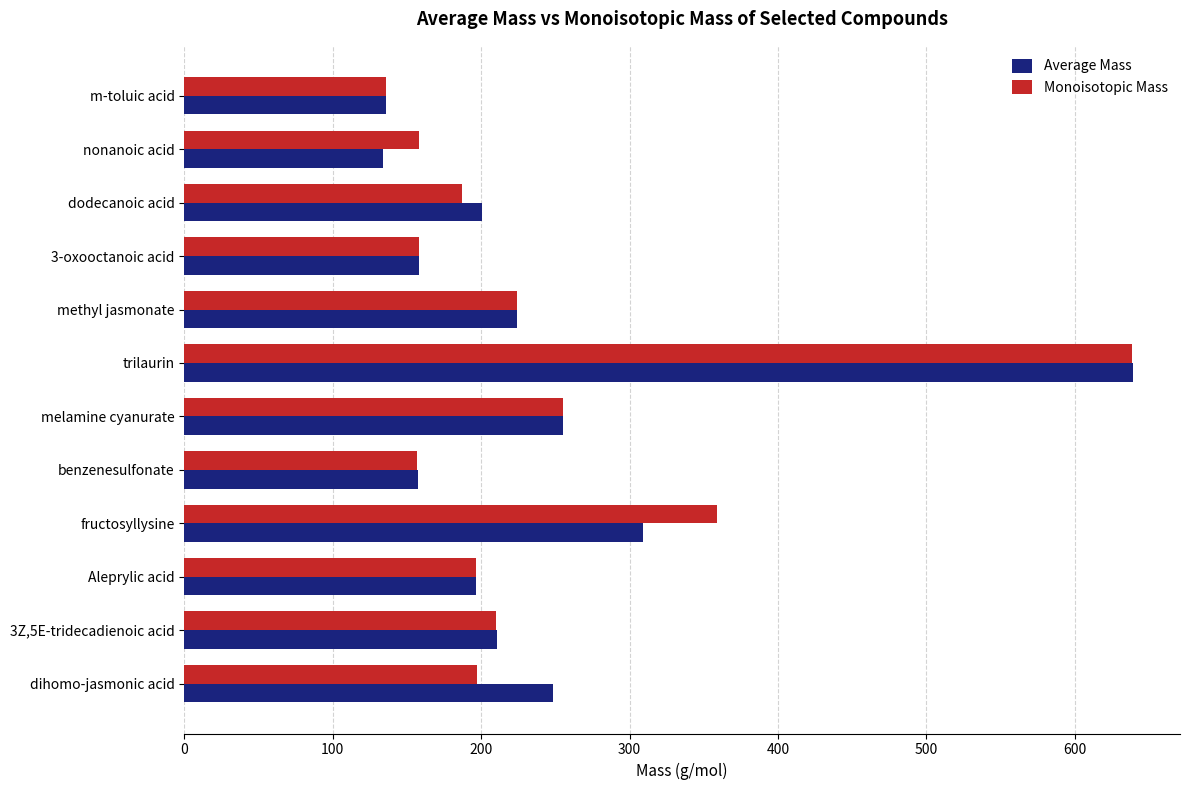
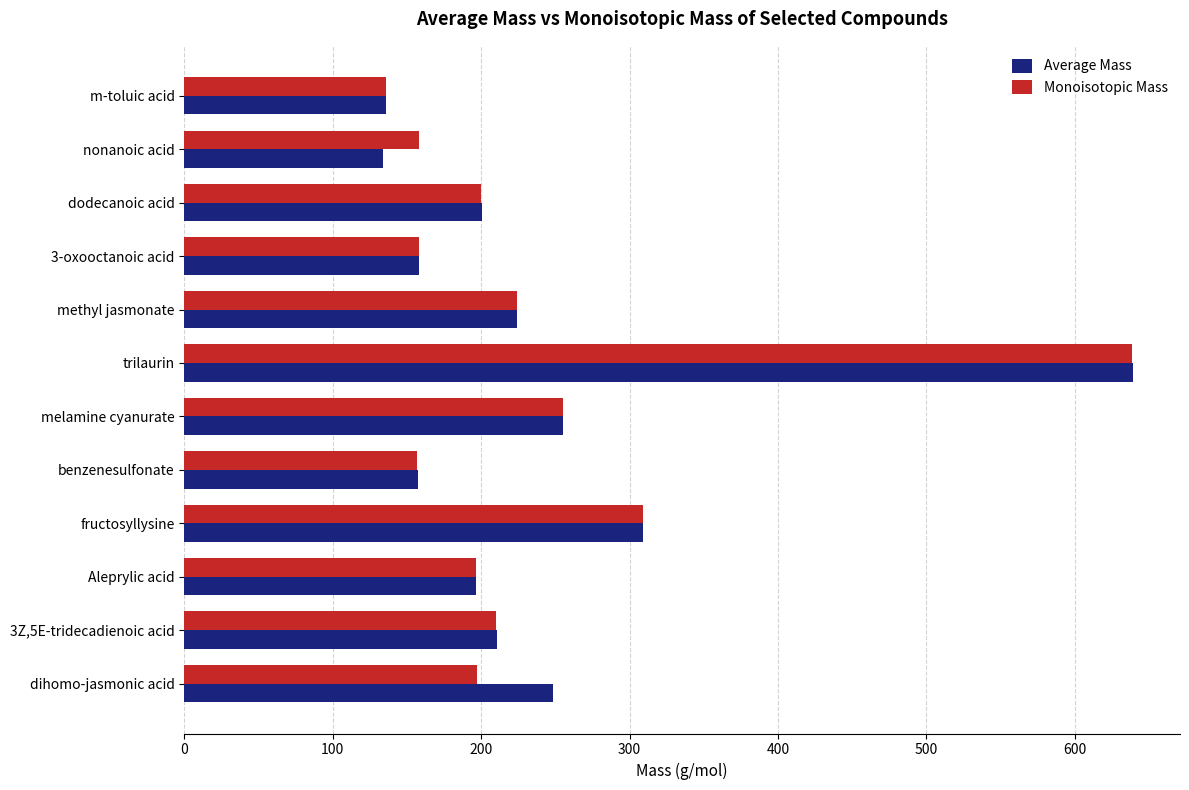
Monoisotopic Mass, dodecanoic acid: 187 -> 200
Monoisotopic Mass, fructosyllysine: 359 -> 309
